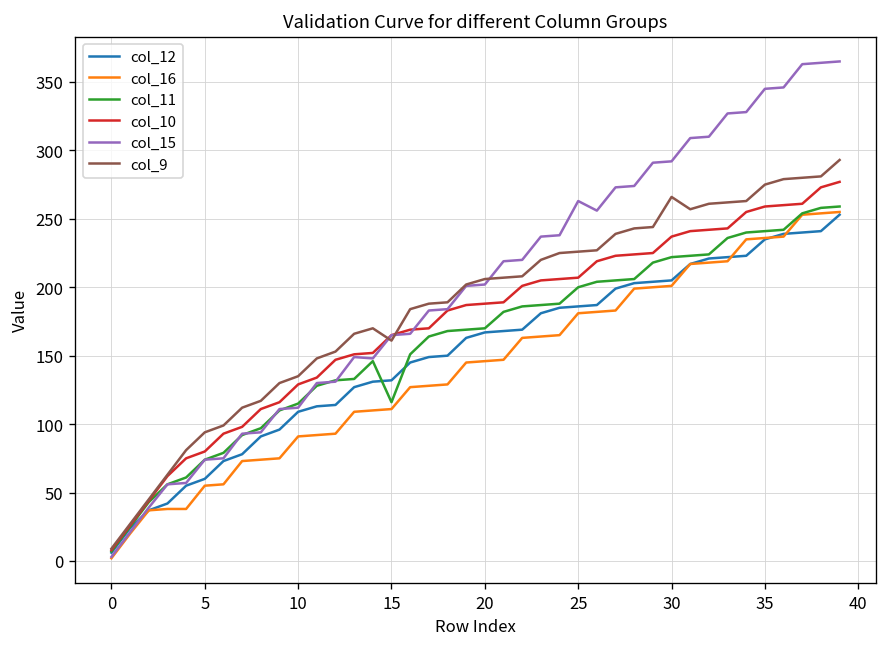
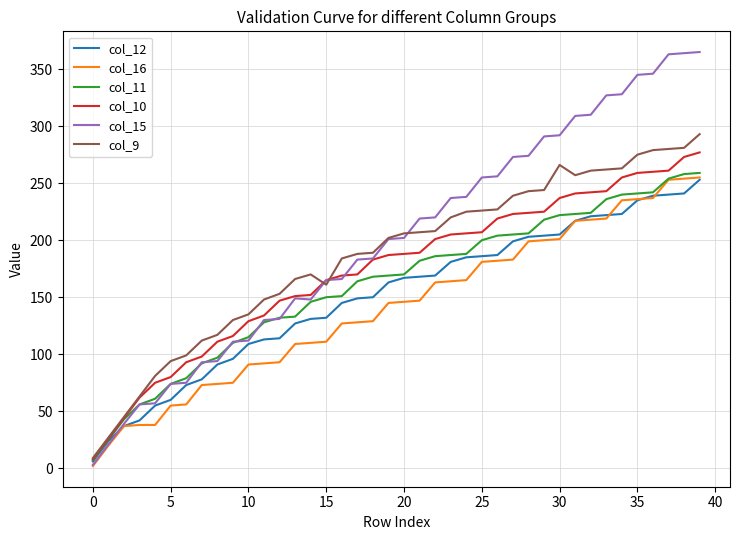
col_11, 15: 116 -> 150
col_15, 25: 263 -> 255
